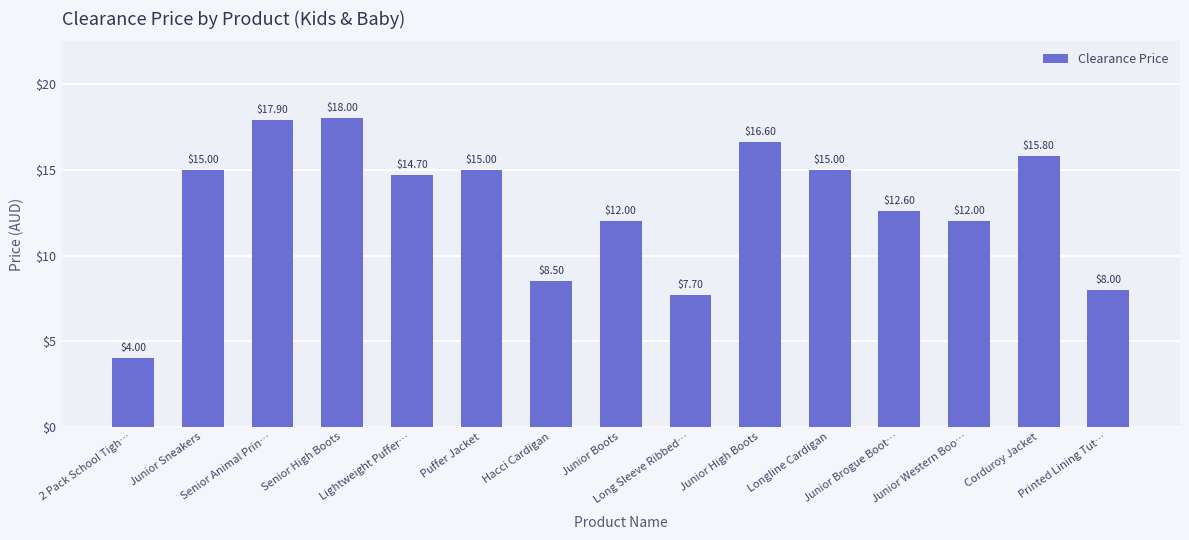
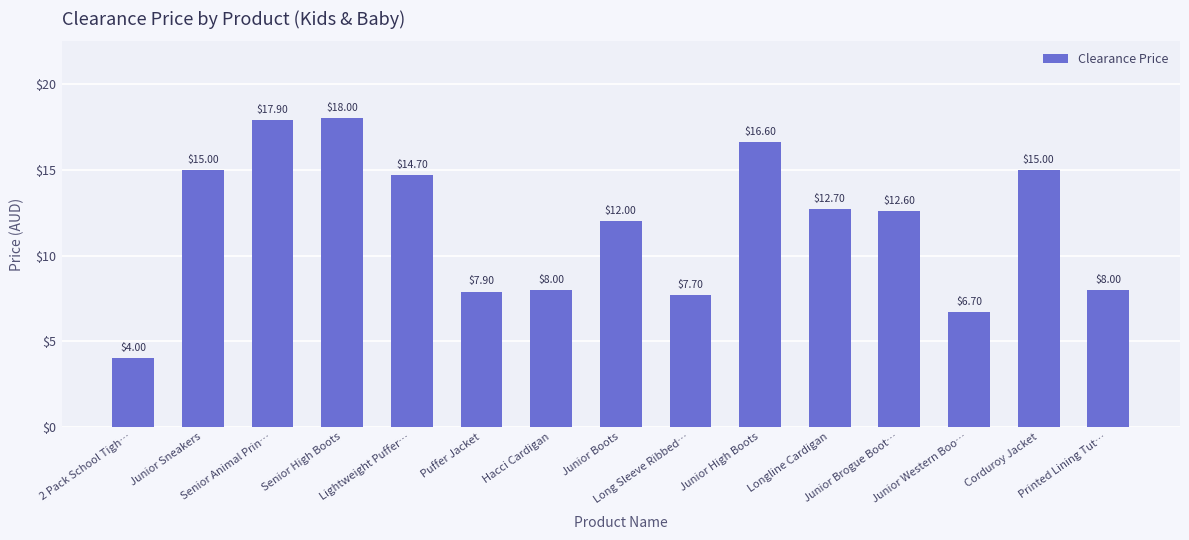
Puffer Jacket: $15.00 -> $7.90
Hacci Cardigan: $8.50 -> $8.00
Longline Cardigan: $15.00 -> $12.70
Junior Western Boo…: $12.00 -> $6.70
Corduroy Jacket: $15.80 -> $15.00
